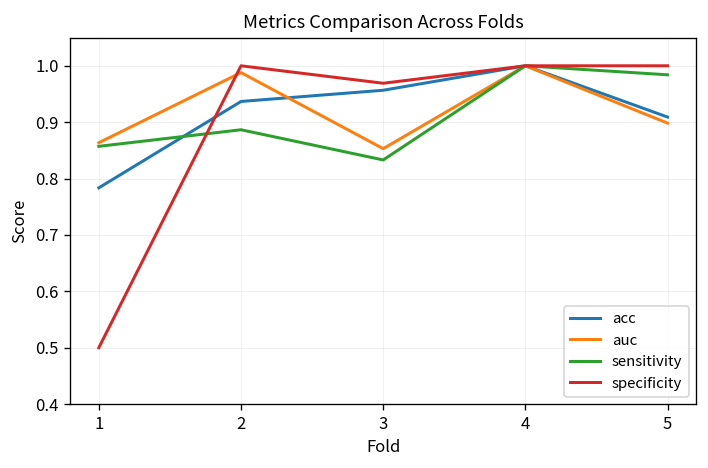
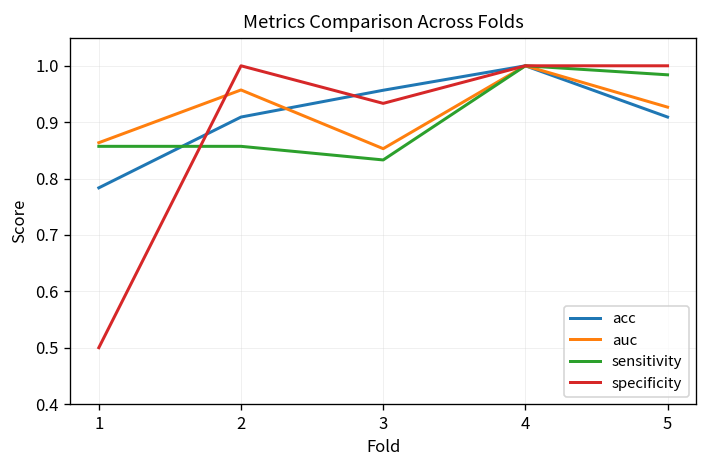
acc, 2: 0.94 -> 0.91
auc, 2: 0.99 -> 0.96
sensitivity, 2: 0.89 -> 0.86
specificity, 3: 0.97 -> 0.93
auc, 5: 0.90 -> 0.93
